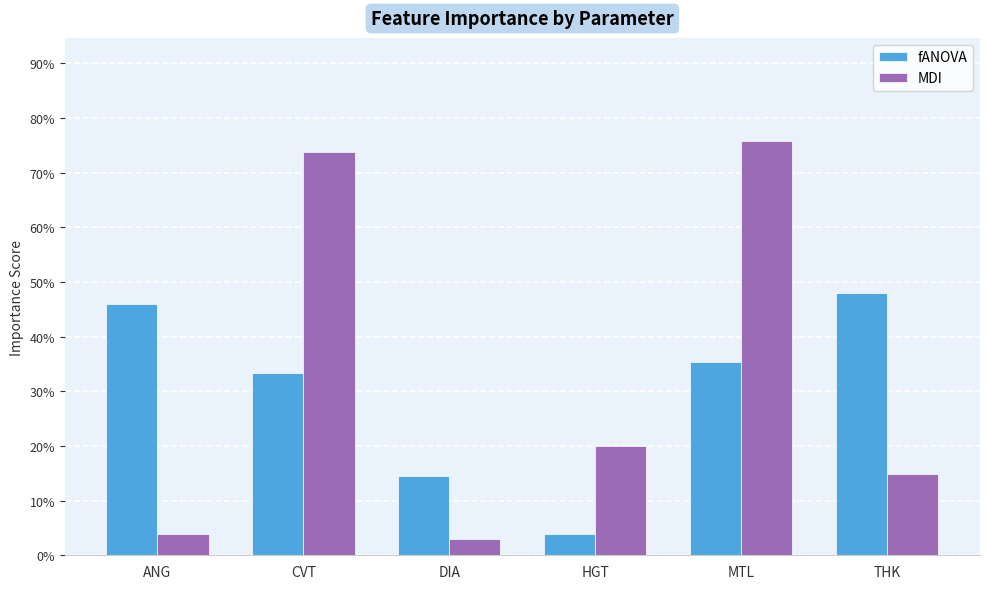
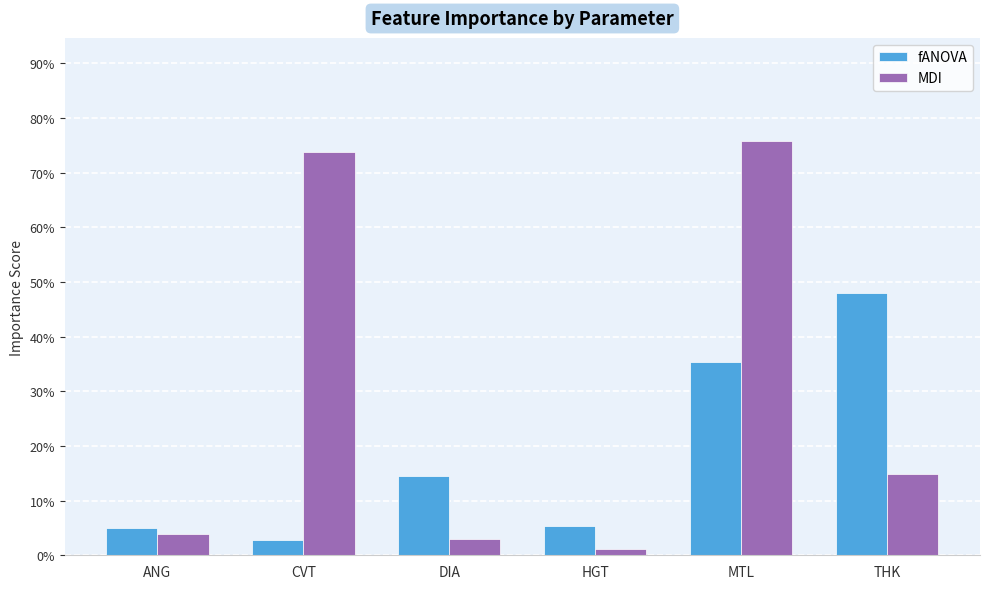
fANOVA, ANG: 46% -> 5%
fANOVA, CVT: 33% -> 3%
fANOVA, HGT: 4% -> 5%
MDI, HGT: 20% -> 1%
